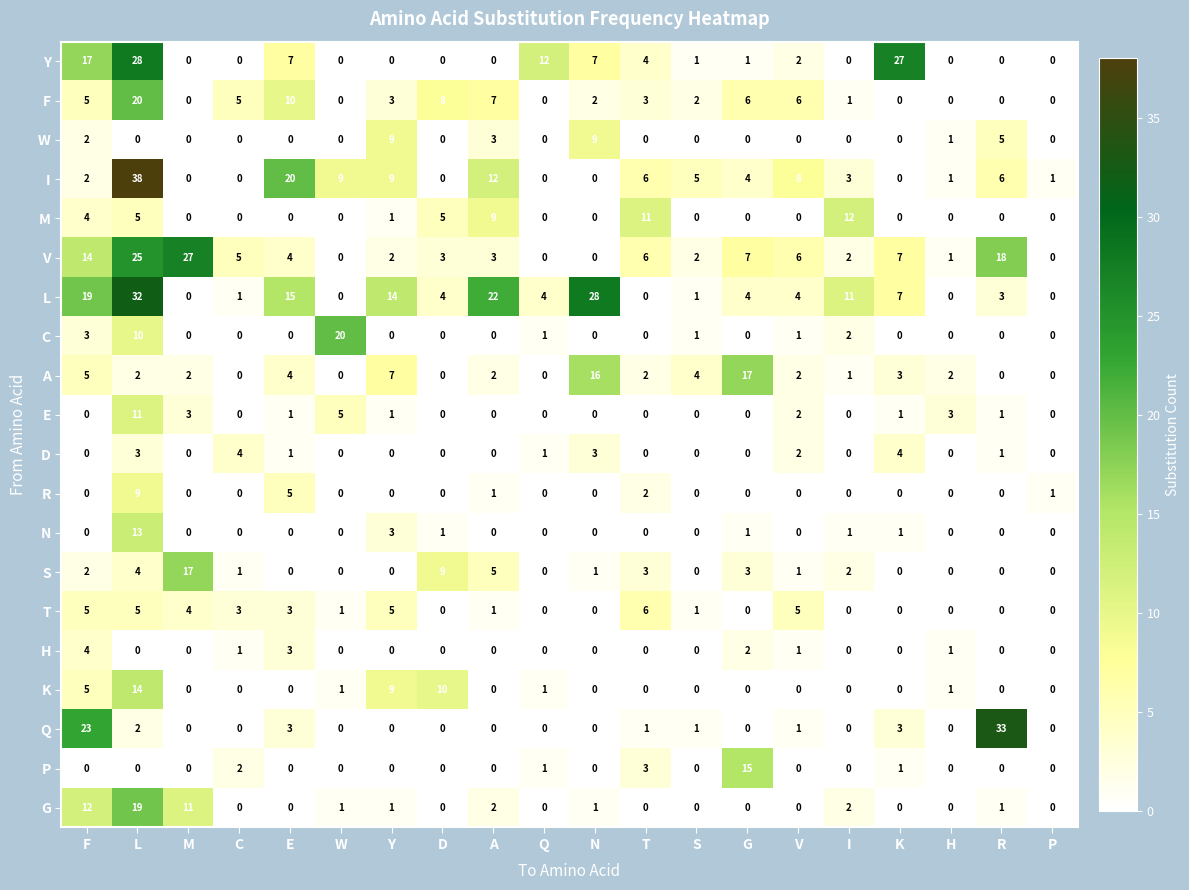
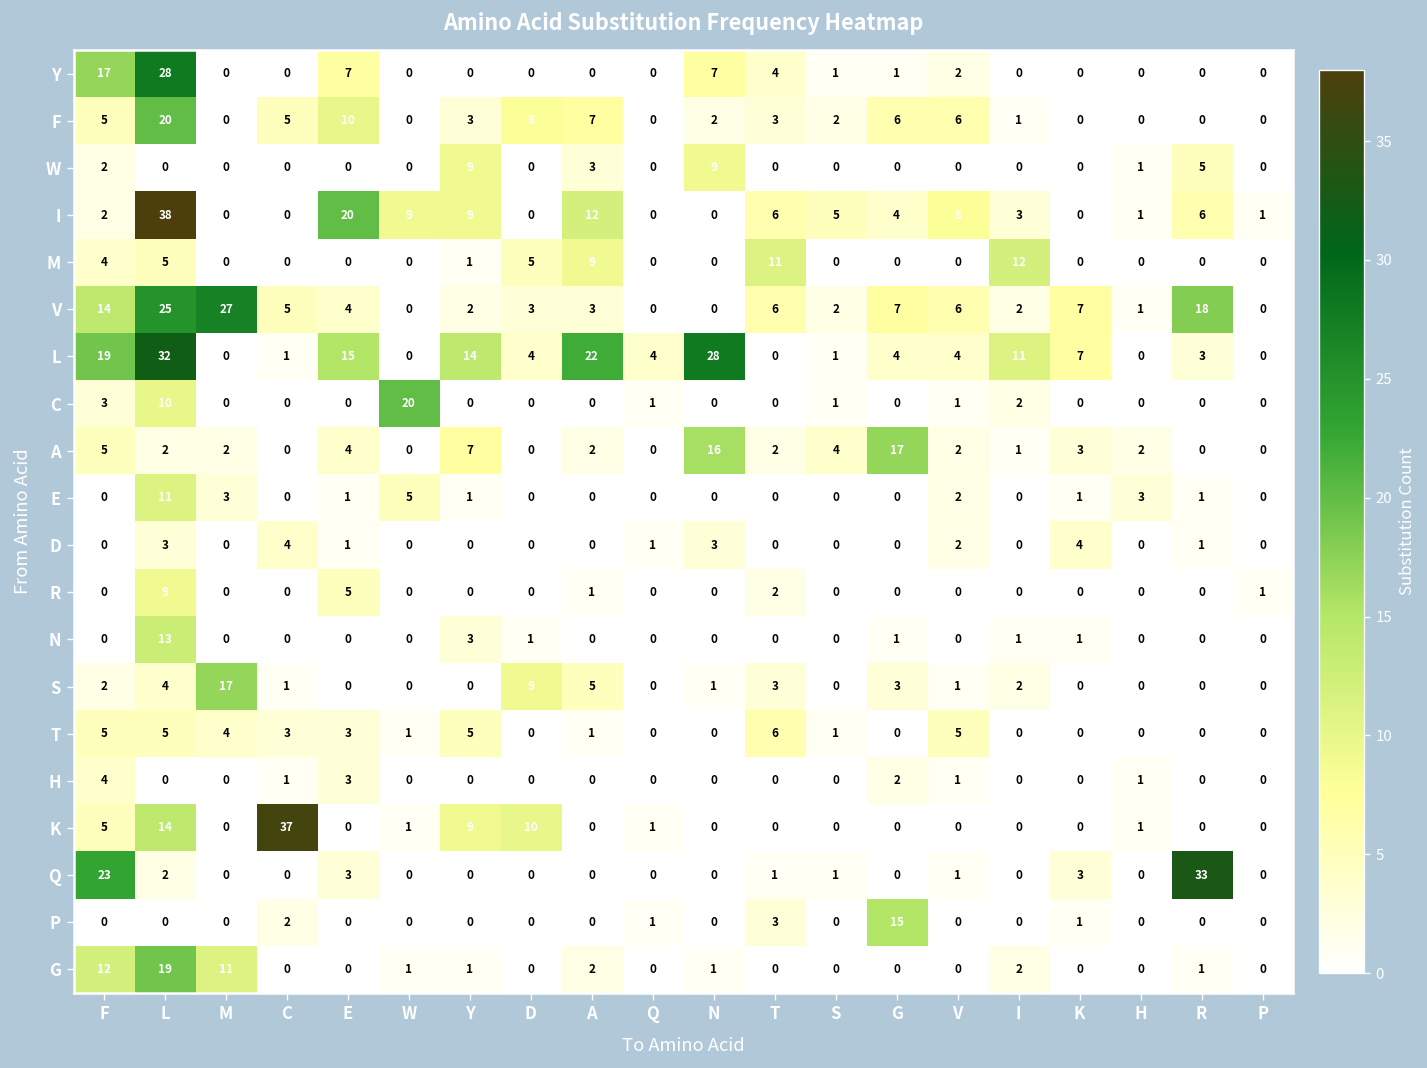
Y, Q: 12 -> 0
Y, K: 27 -> 0
K, C: 0 -> 37
